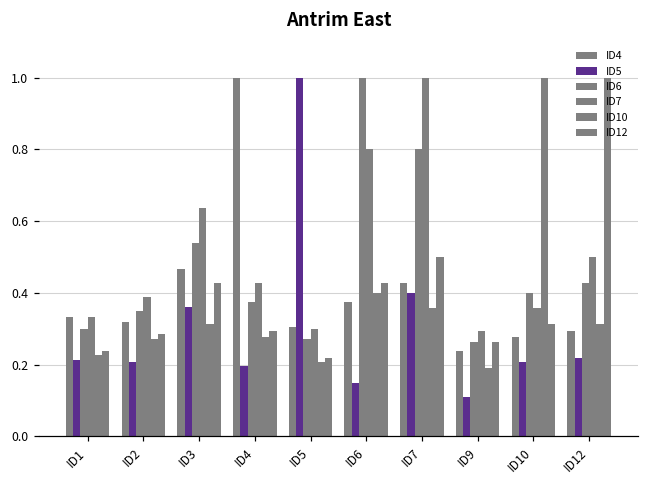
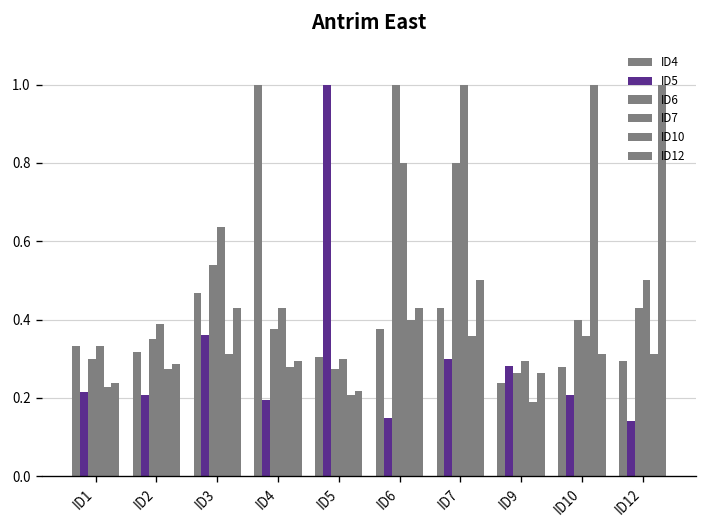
ID5, ID7: 0.4 -> 0.3
ID5, ID9: 0.11 -> 0.28
ID5, ID12: 0.22 -> 0.14
